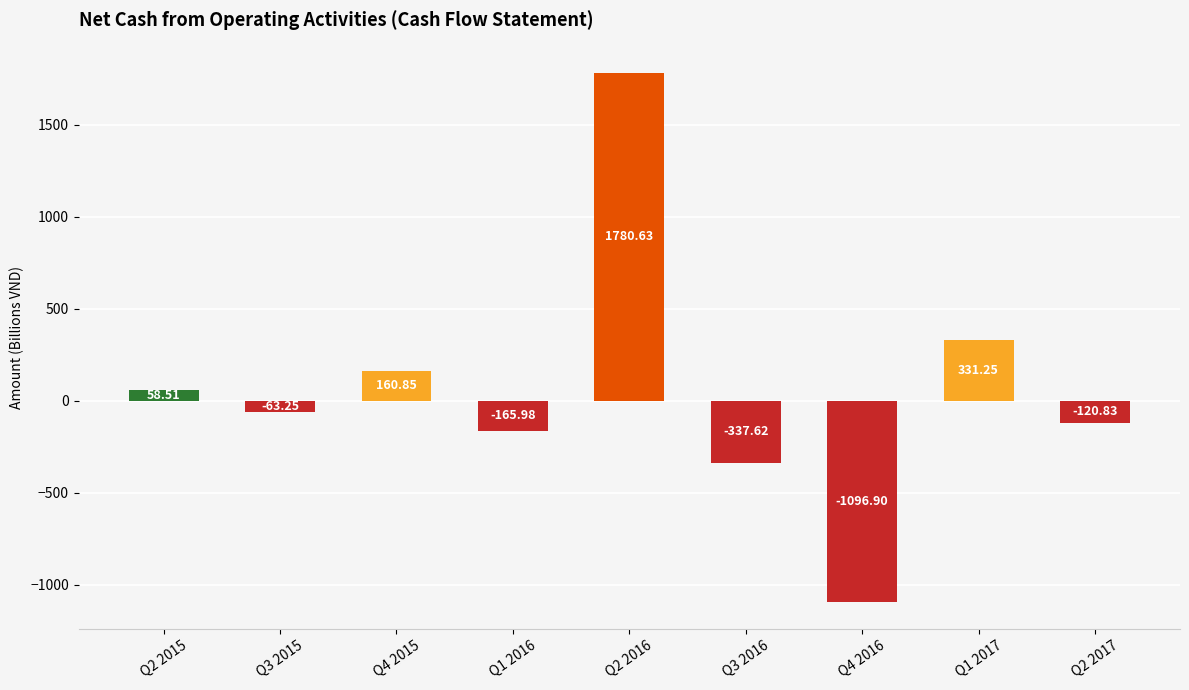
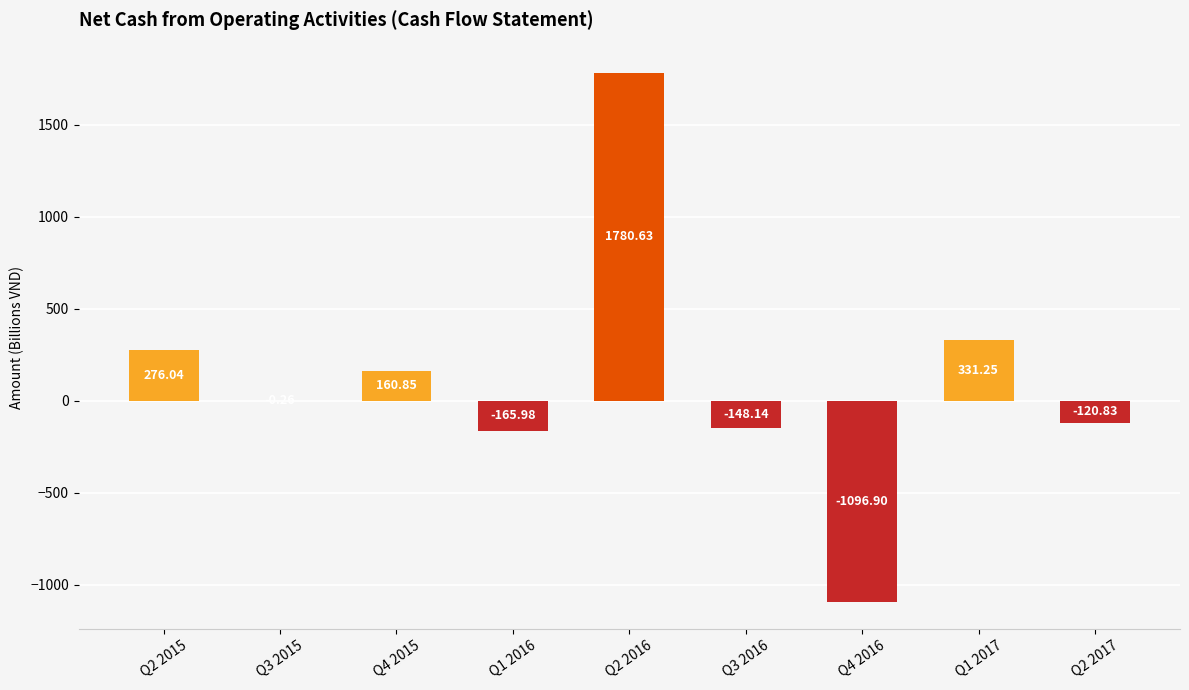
Q2 2015: 58.51 -> 276.04
Q3 2015: -60 -> 0
Q3 2016: -337.62 -> -148.14
